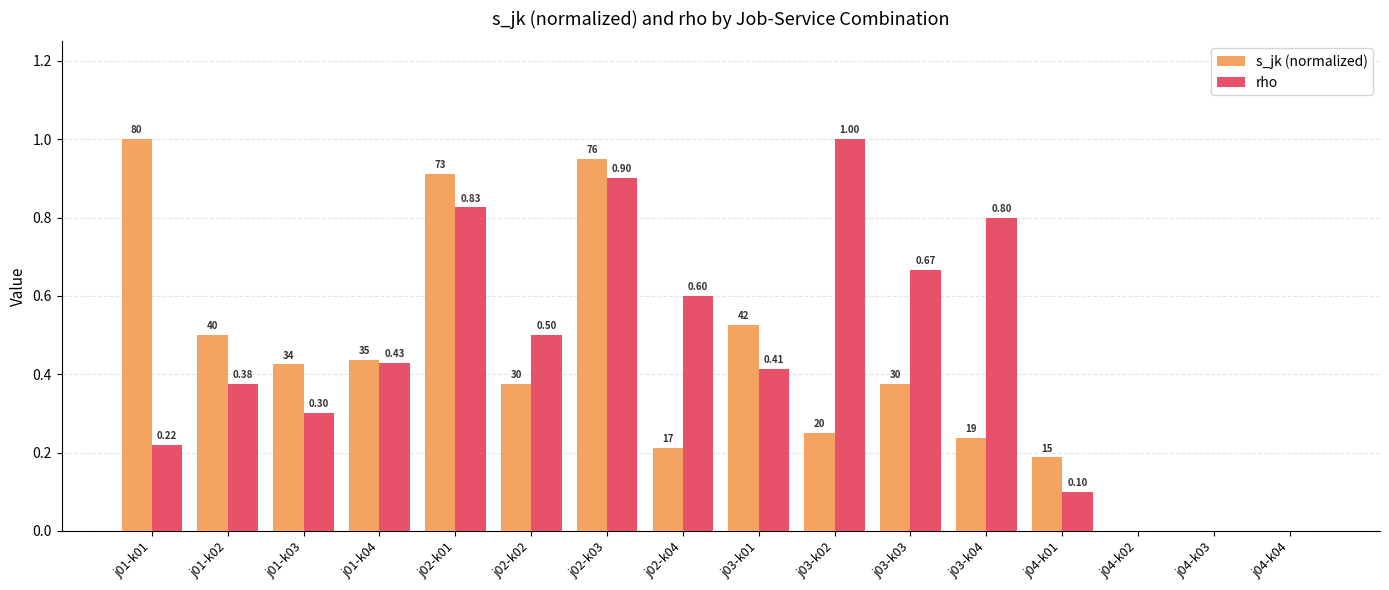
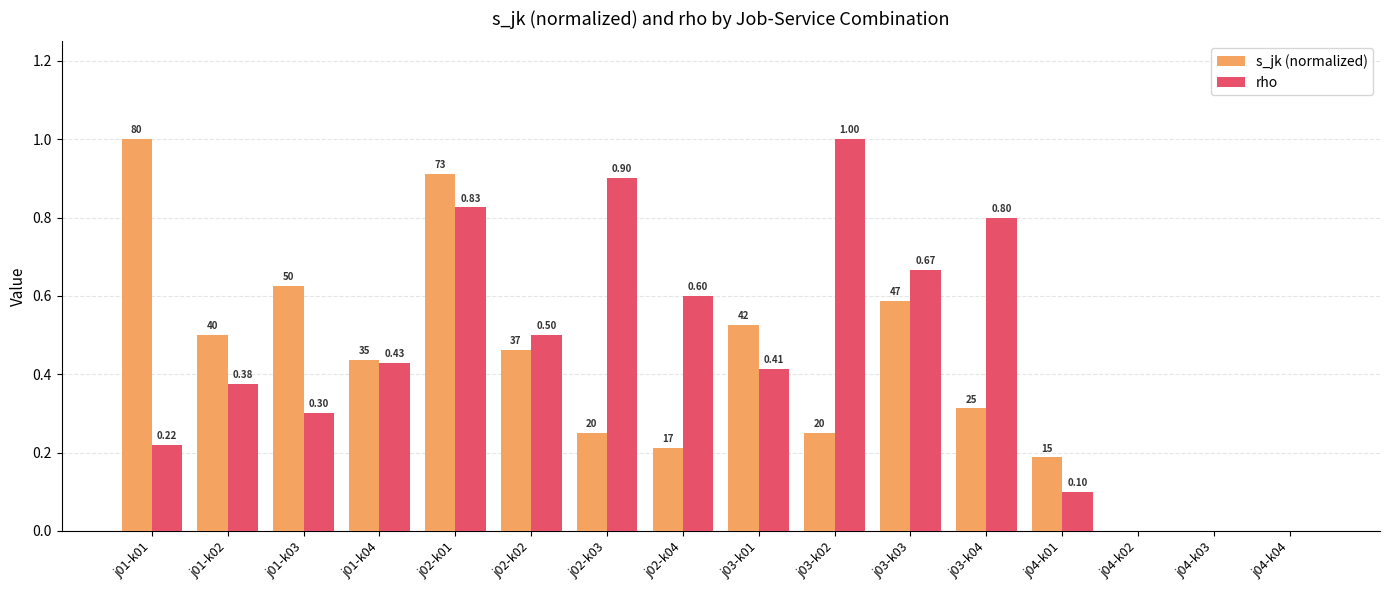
s_jk (normalized), j01-k03: 34 -> 50
s_jk (normalized), j02-k02: 30 -> 37
s_jk (normalized), j02-k03: 76 -> 20
s_jk (normalized), j03-k03: 30 -> 47
s_jk (normalized), j03-k04: 19 -> 25
